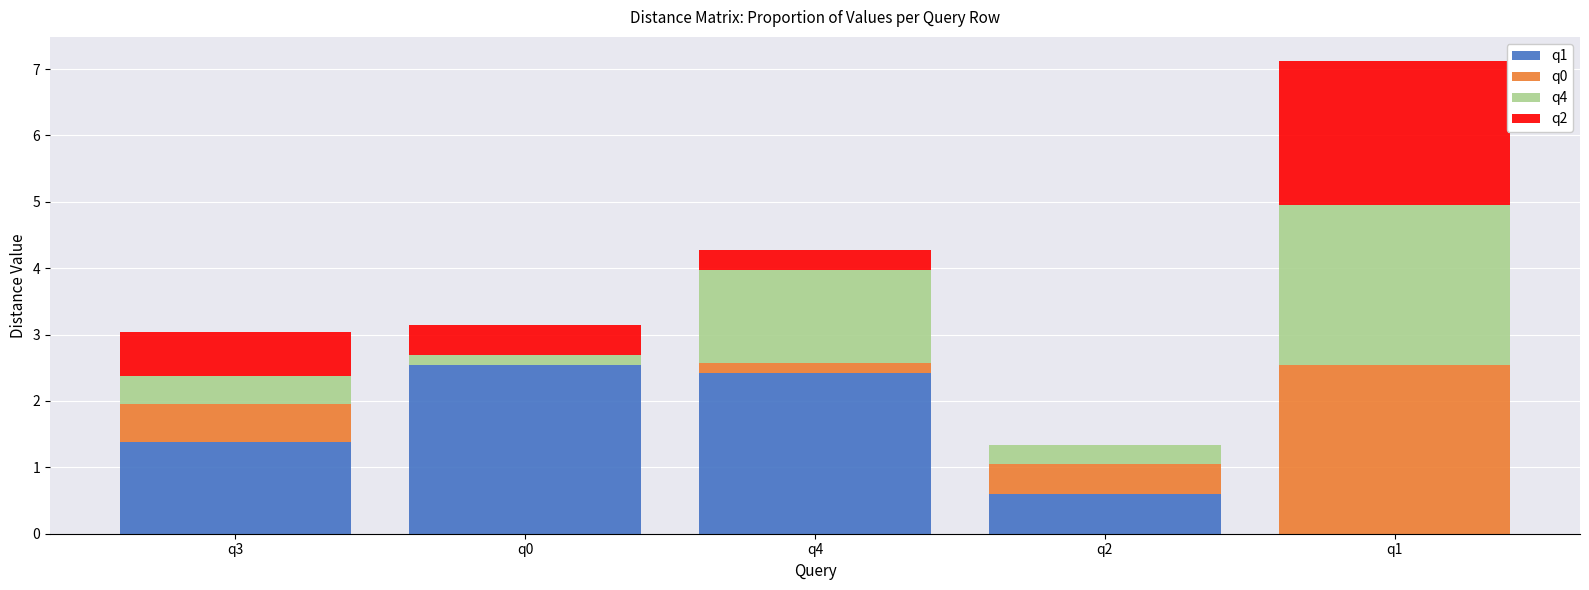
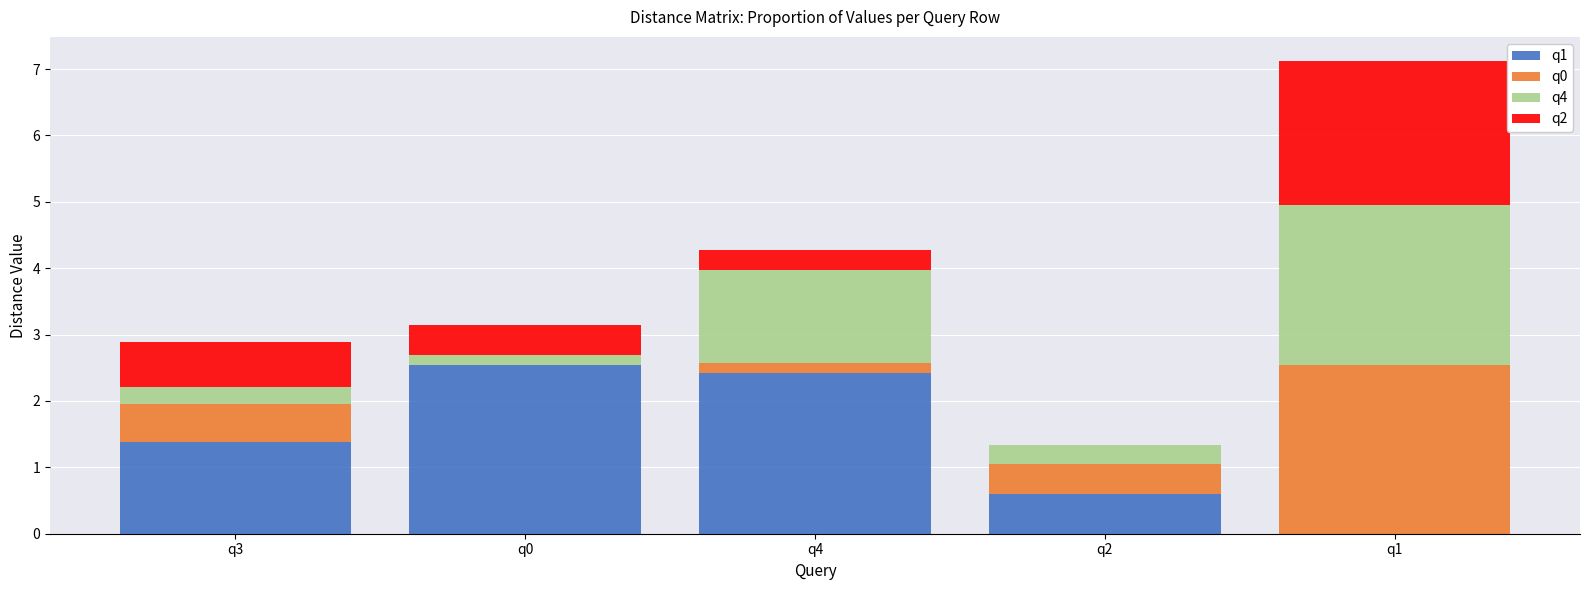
q4, q3: 0.4 -> 0.3
